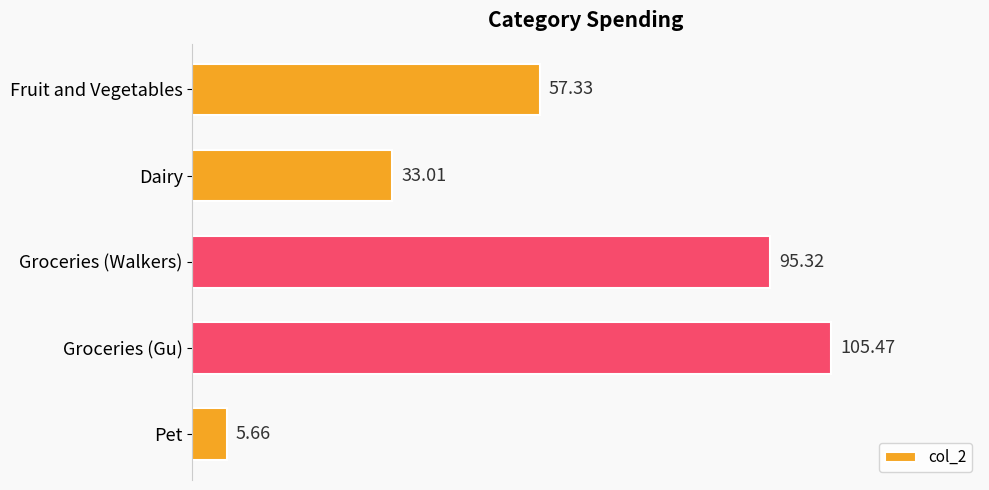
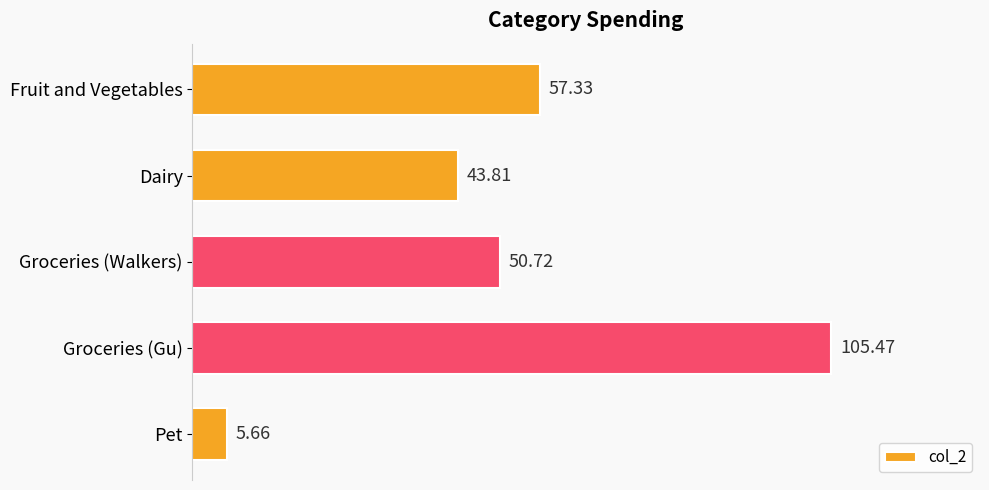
Dairy: 33.01 -> 43.81
Groceries (Walkers): 95.32 -> 50.72
